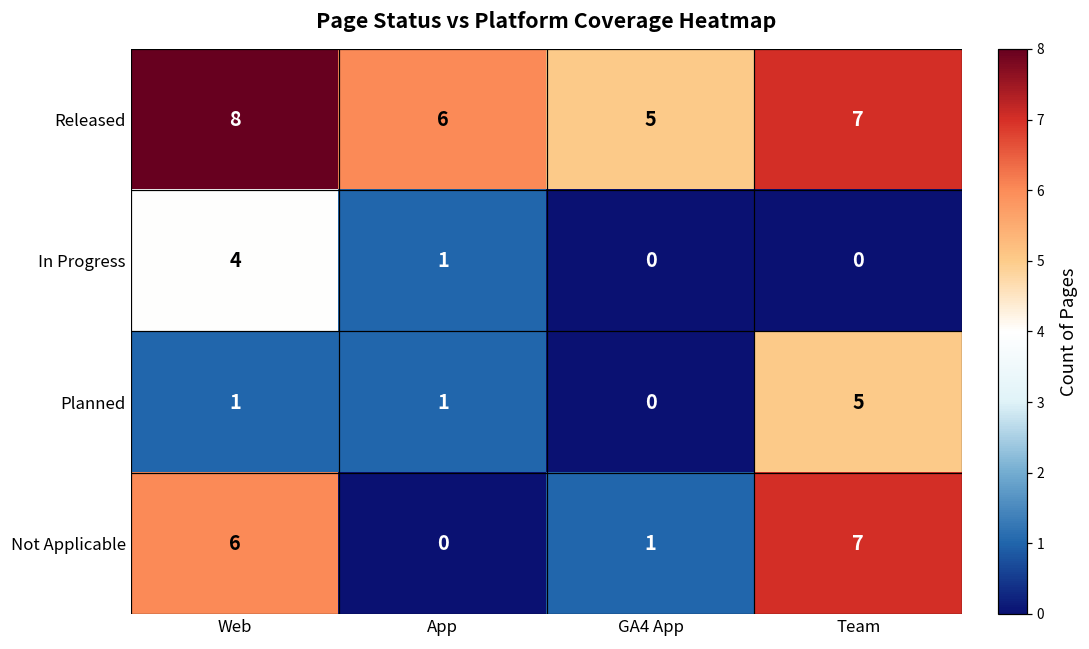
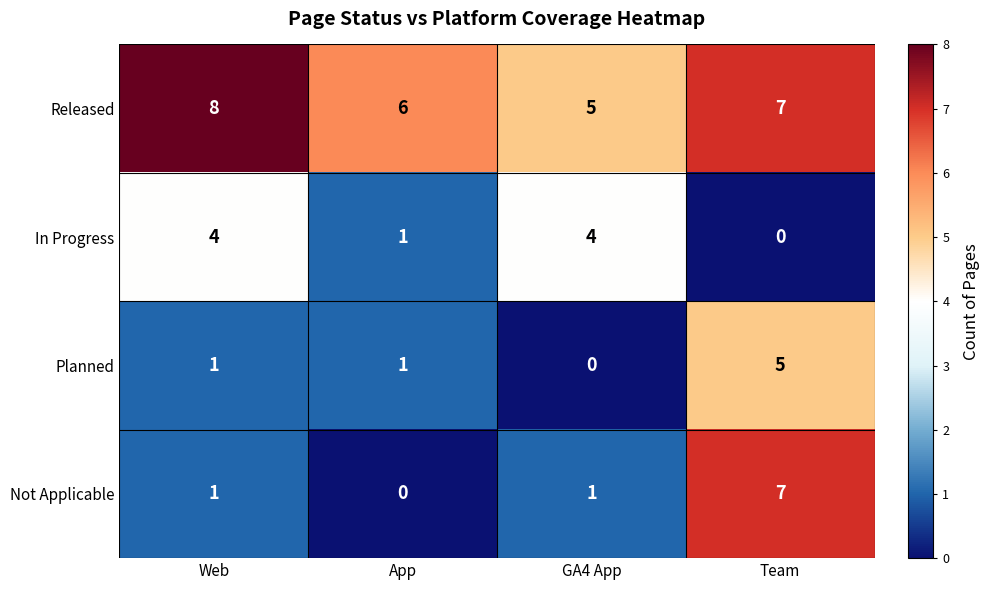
In Progress, GA4 App: 0 -> 4
Not Applicable, Web: 6 -> 1
